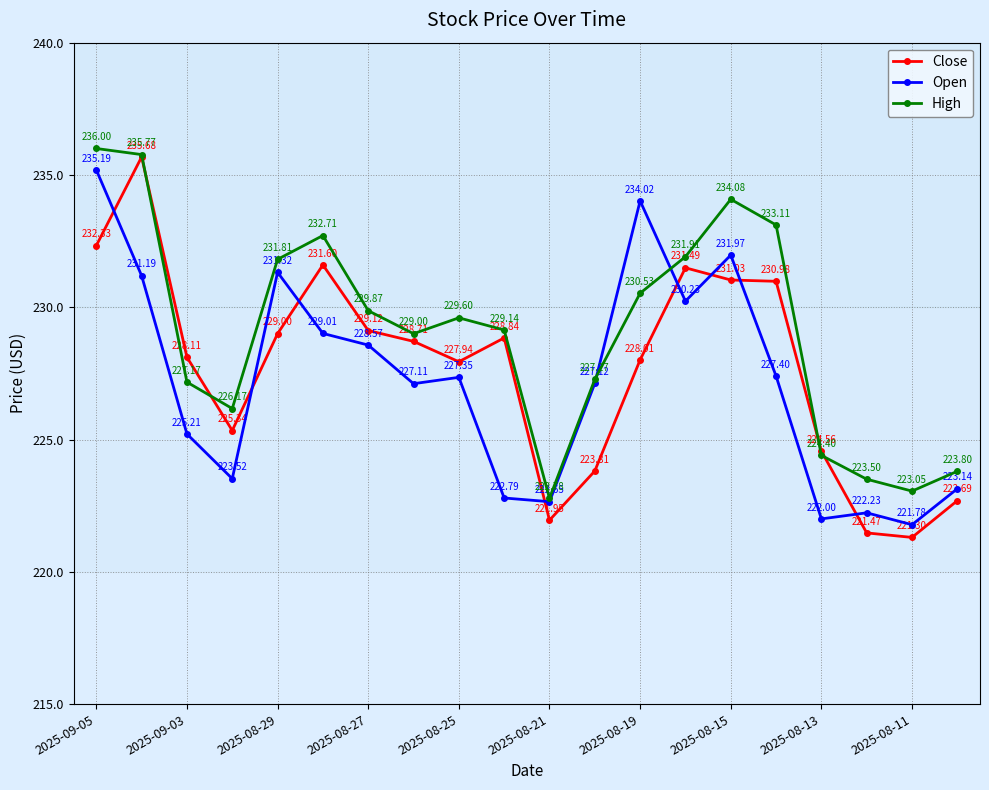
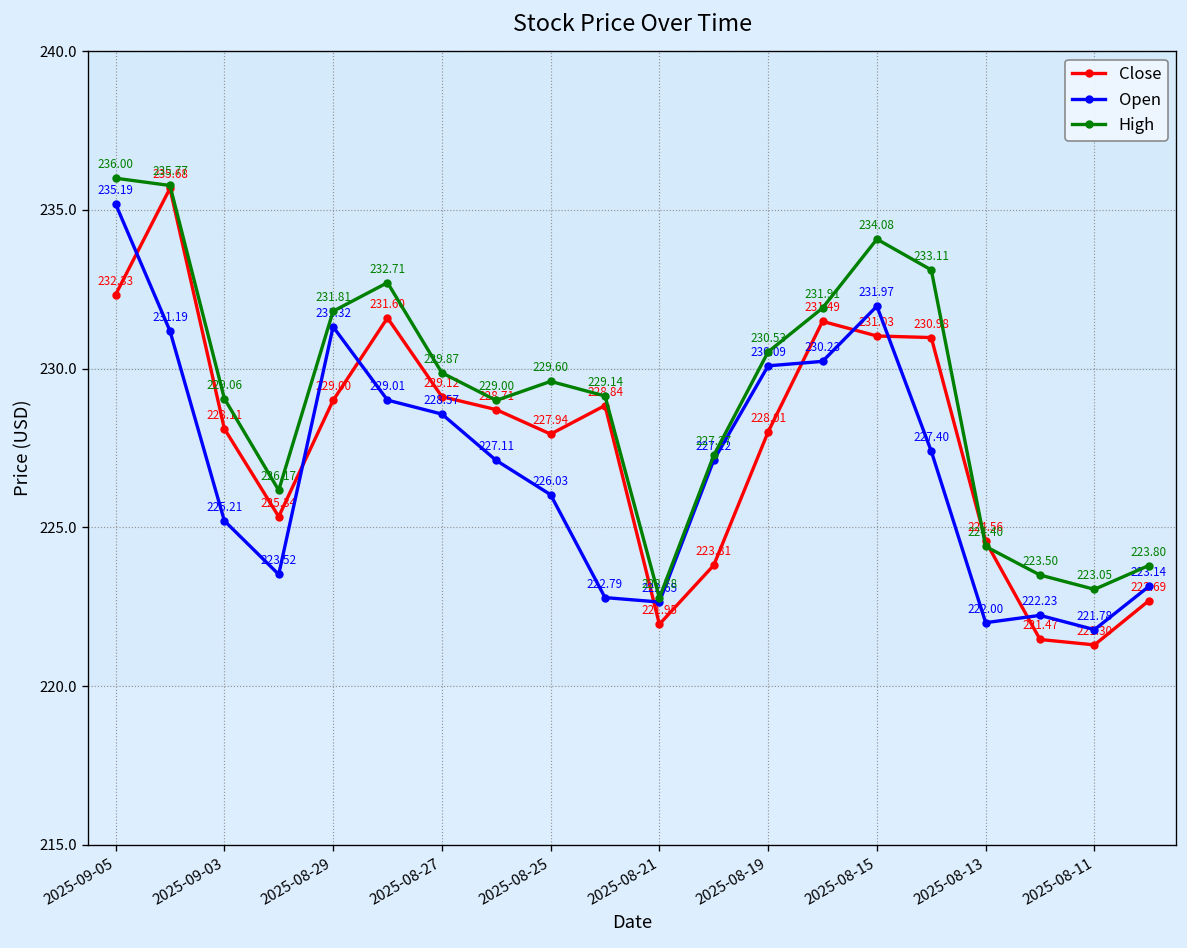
High, 2025-09-03: 227.17 -> 229.06
Open, 2025-08-25: 227.35 -> 226.03
Open, 2025-08-19: 234.02 -> 230.09
